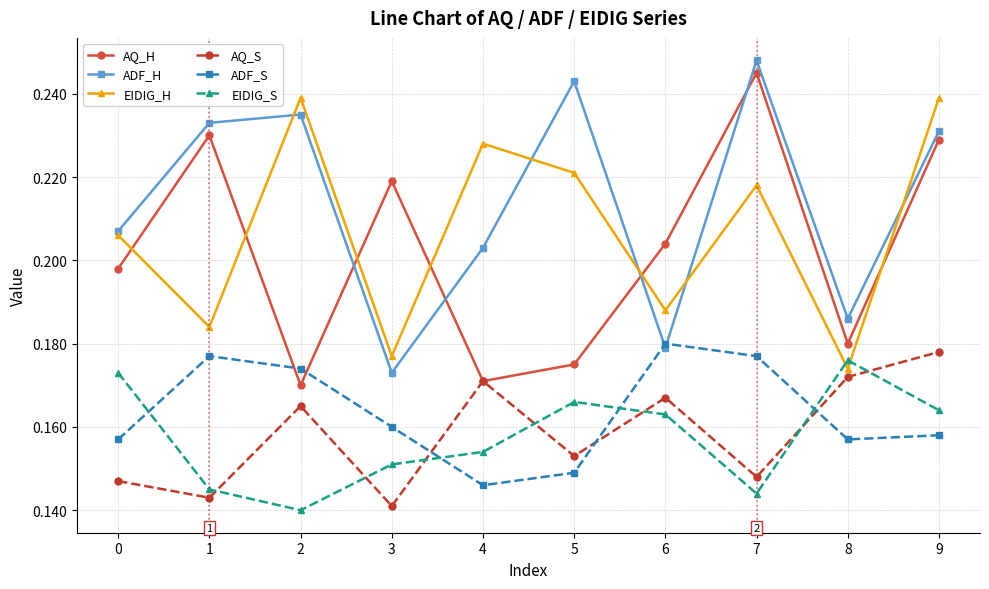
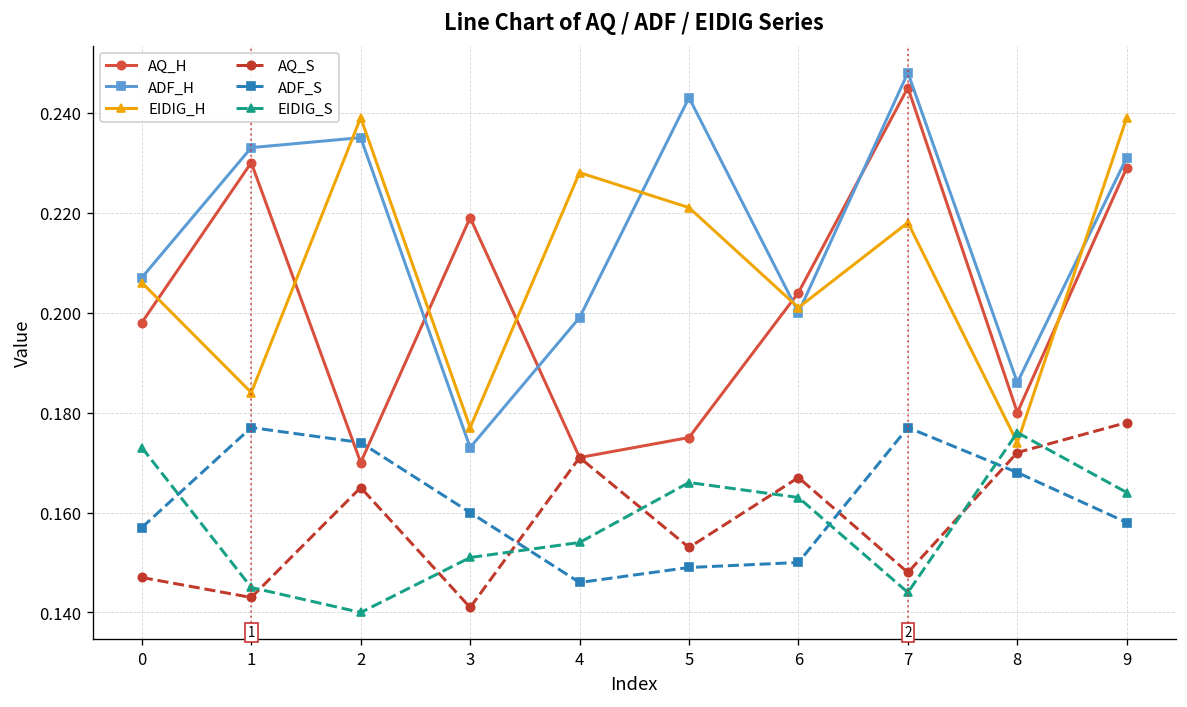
ADF_H, 4: 0.203 -> 0.199
ADF_H, 6: 0.179 -> 0.200
EIDIG_H, 6: 0.188 -> 0.201
ADF_S, 6: 0.18 -> 0.15
ADF_S, 8: 0.157 -> 0.168
